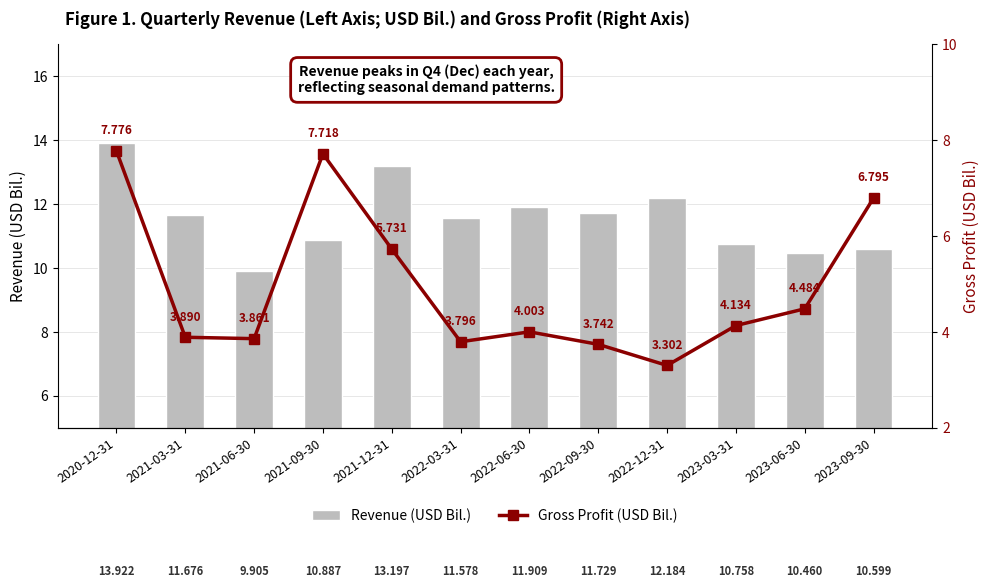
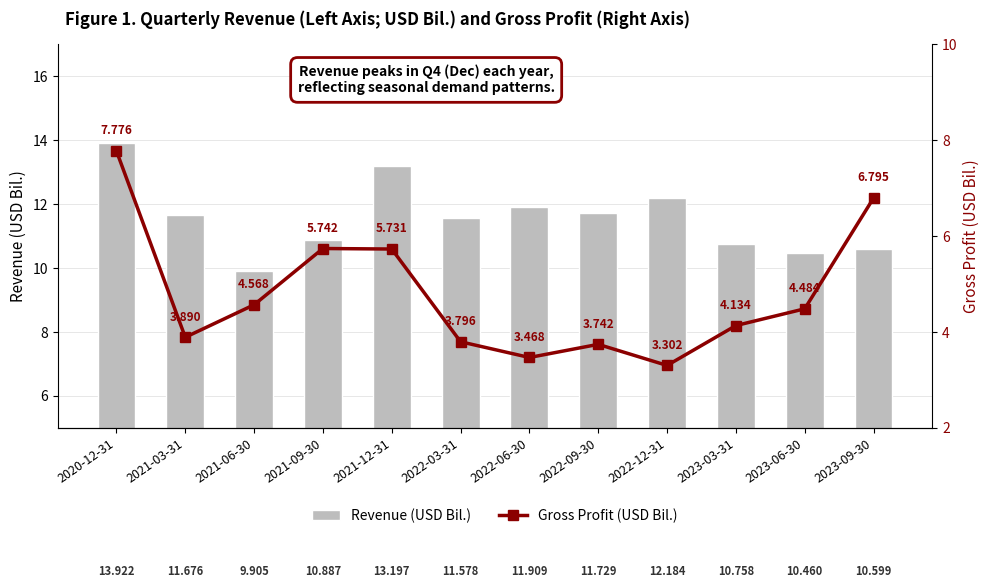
Gross Profit (USD Bil.), 2021-06-30: 3.861 -> 4.568
Gross Profit (USD Bil.), 2021-09-30: 7.718 -> 5.742
Gross Profit (USD Bil.), 2022-06-30: 4.003 -> 3.468
